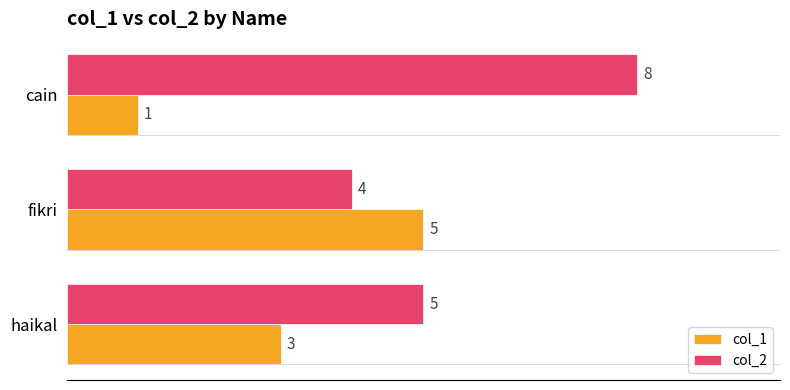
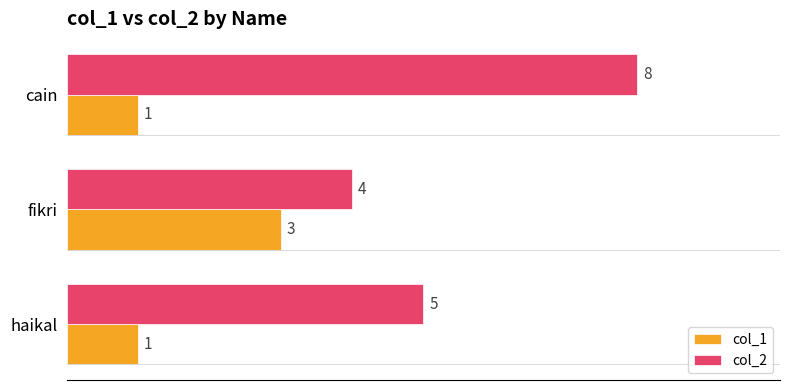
col_1, fikri: 5 -> 3
col_1, haikal: 3 -> 1
